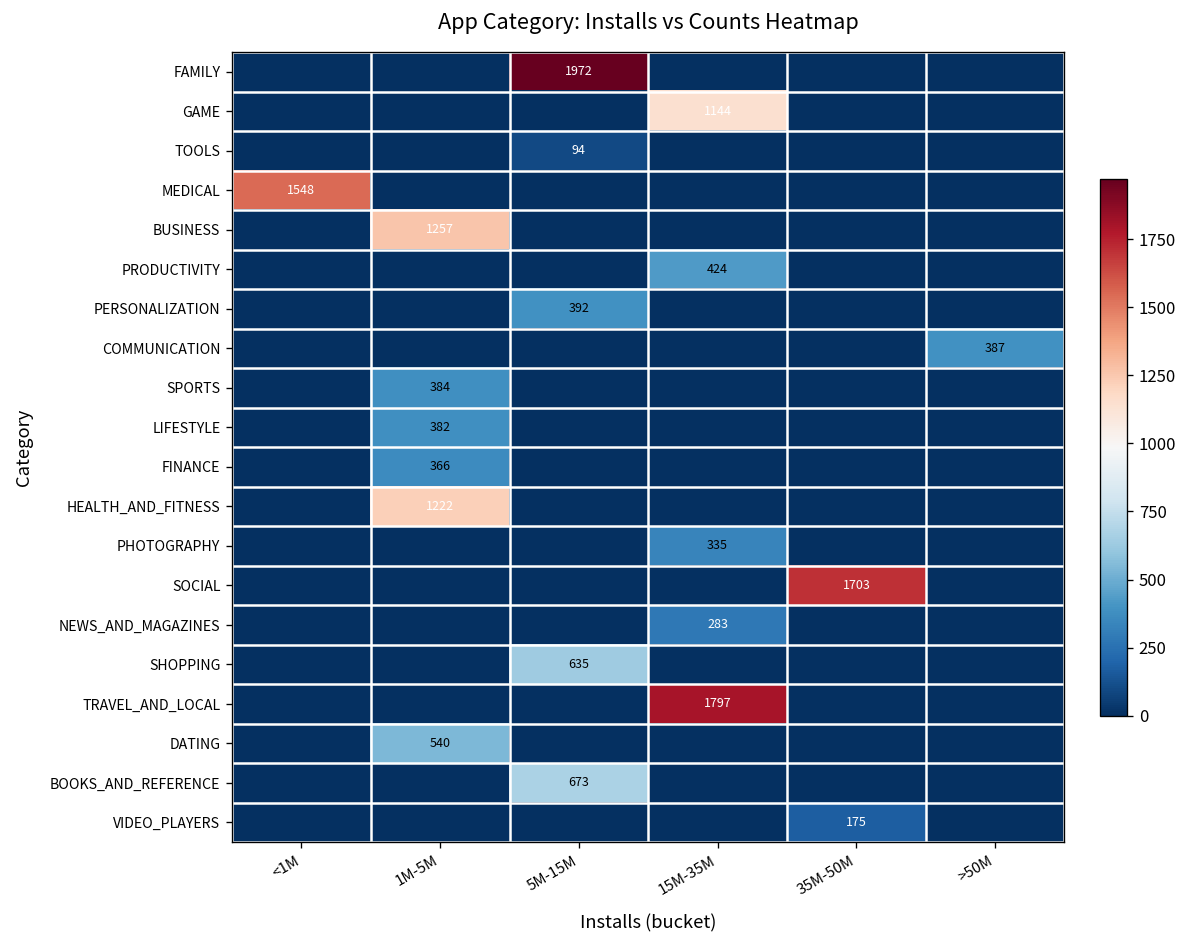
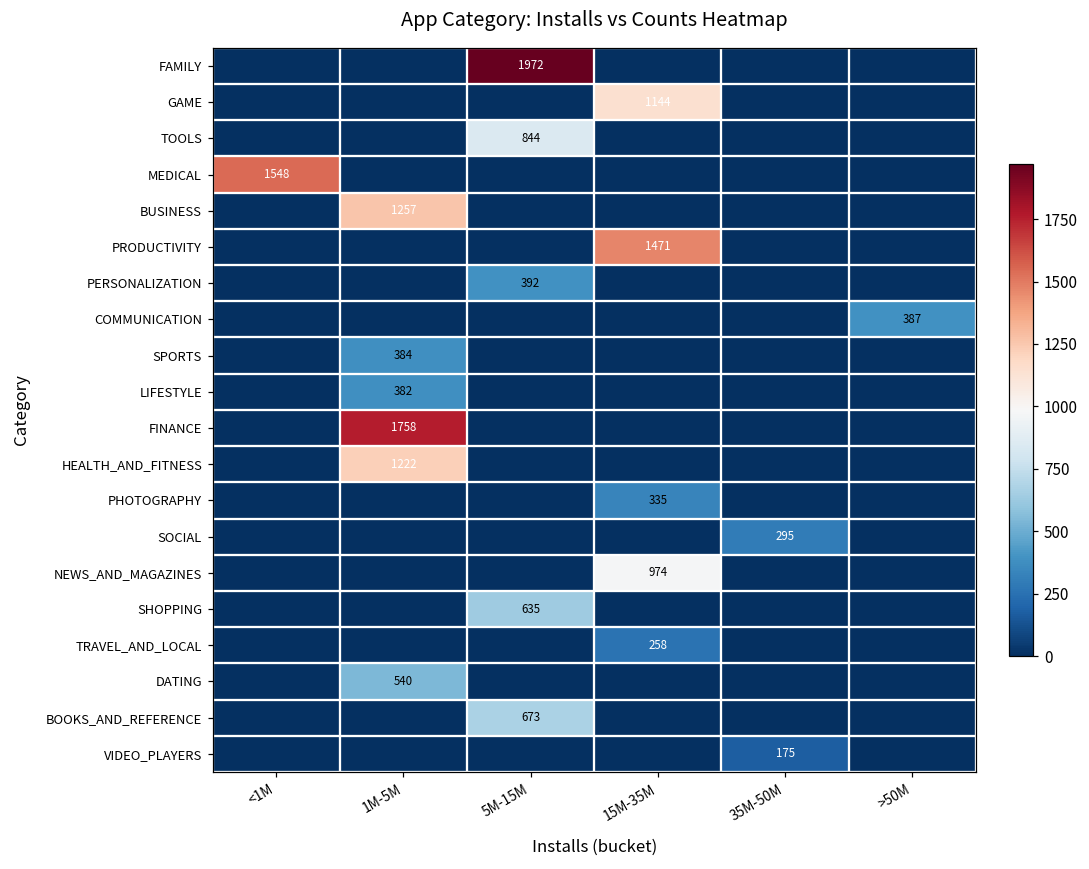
TOOLS, 5M-15M: 94 -> 844
PRODUCTIVITY, 15M-35M: 424 -> 1471
FINANCE, 1M-5M: 366 -> 1758
SOCIAL, 35M-50M: 1703 -> 295
NEWS_AND_MAGAZINES, 15M-35M: 283 -> 974
TRAVEL_AND_LOCAL, 15M-35M: 1797 -> 258
